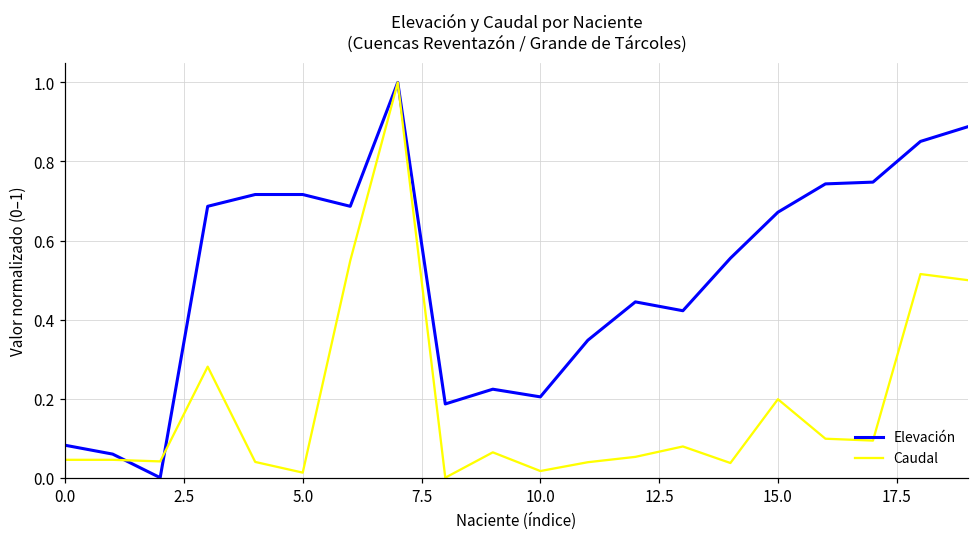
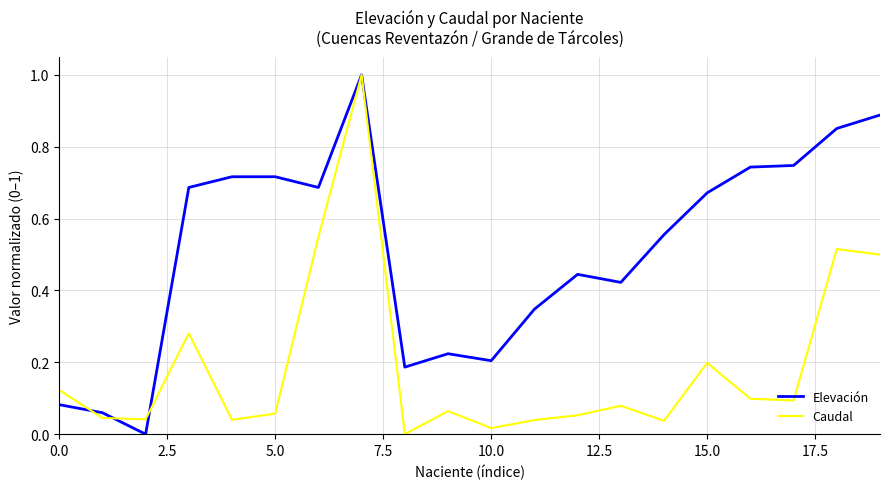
Caudal, 0.0: 0.05 -> 0.12
Caudal, 5.0: 0.01 -> 0.06
